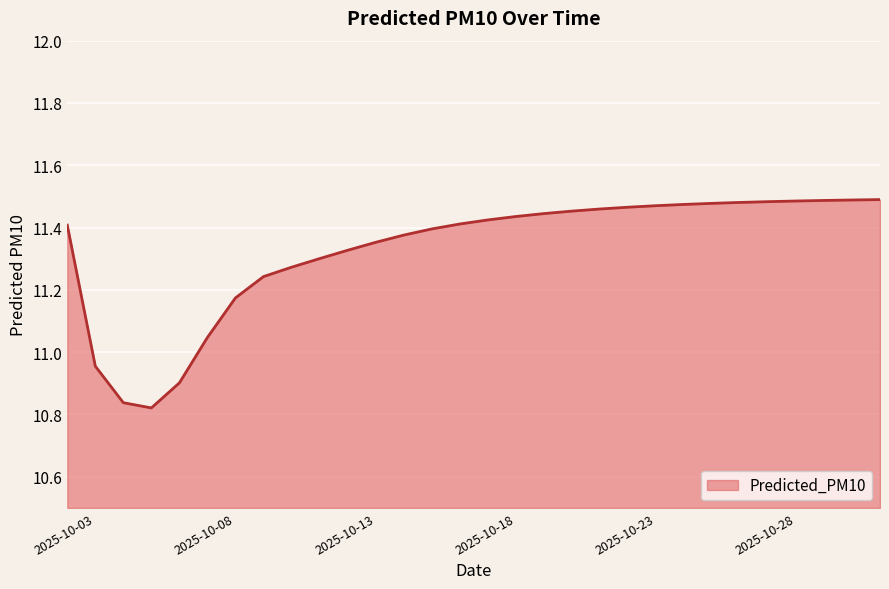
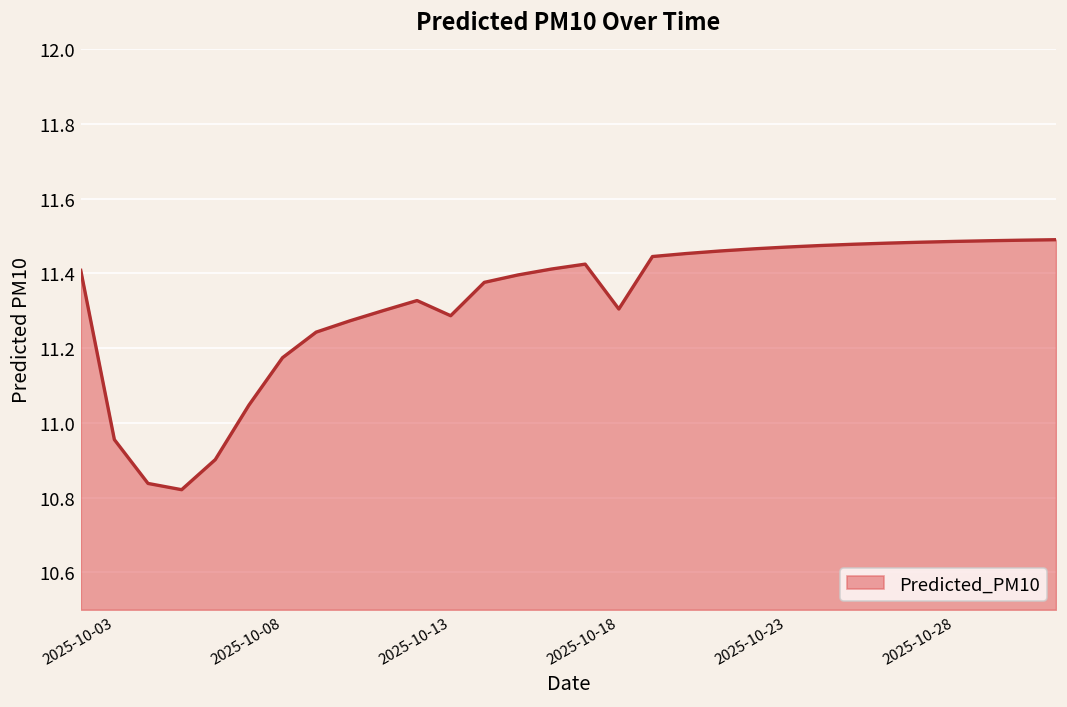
2025-10-13: 11.35 -> 11.29
2025-10-18: 11.44 -> 11.30
